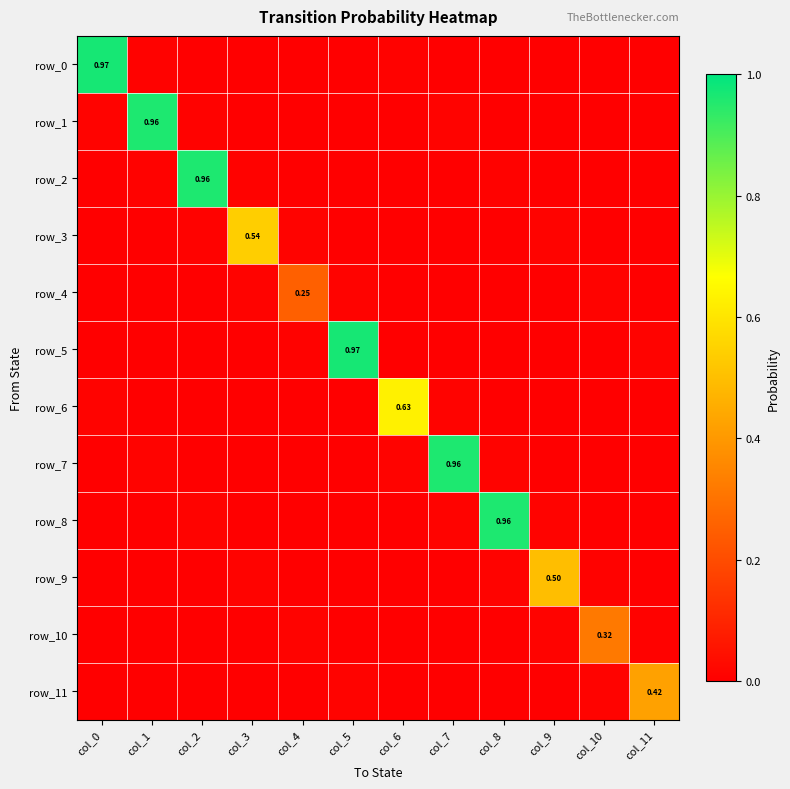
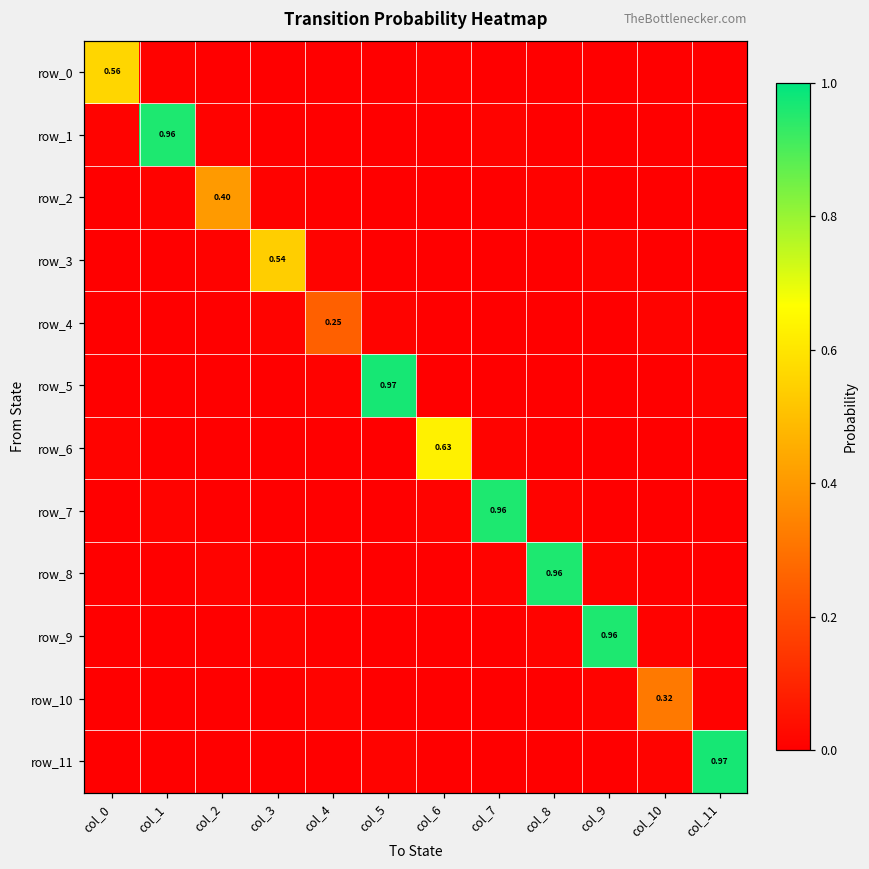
row_0, col_0: 0.97 -> 0.56
row_2, col_2: 0.96 -> 0.40
row_9, col_9: 0.50 -> 0.96
row_11, col_11: 0.42 -> 0.97
